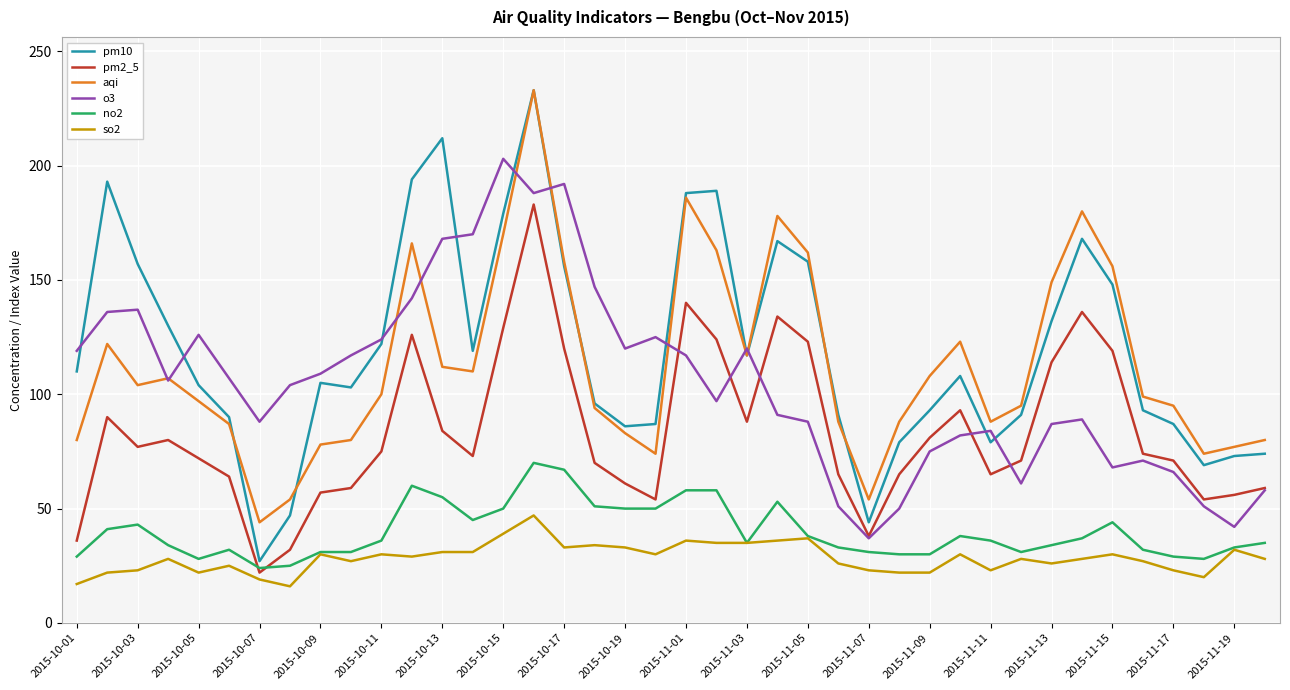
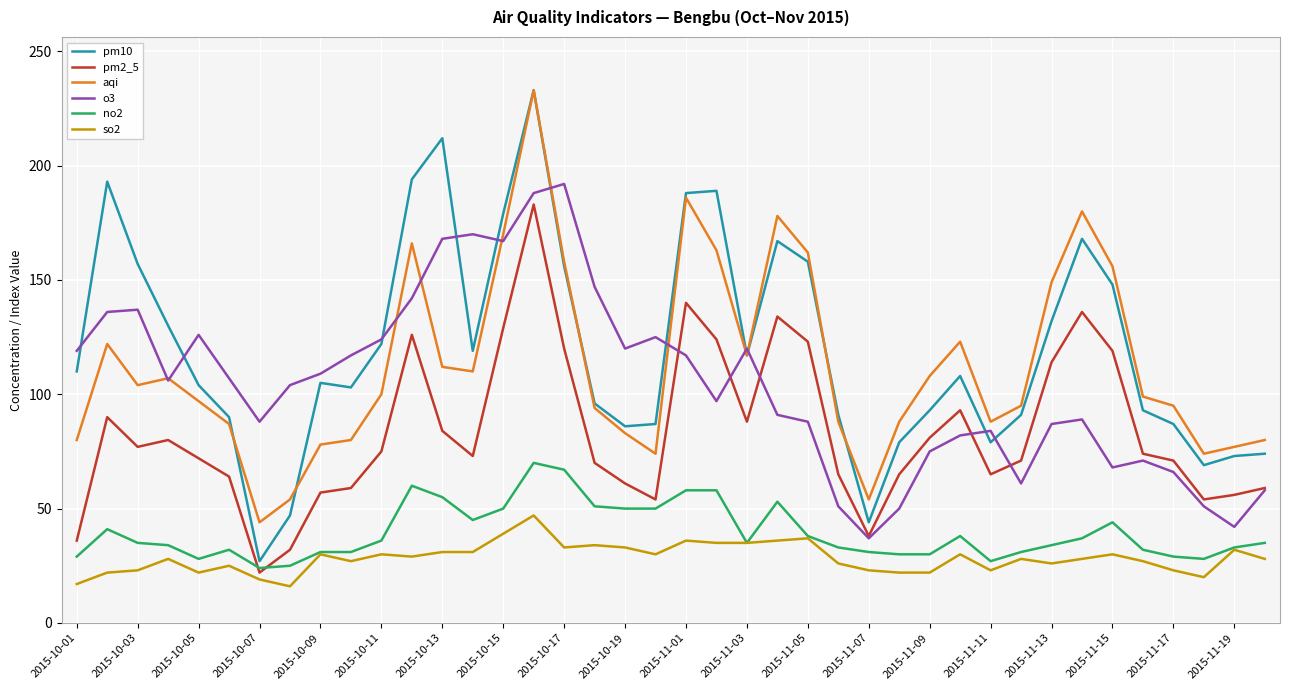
no2, 2015-10-03: 43 -> 35
o3, 2015-10-15: 203 -> 167
no2, 2015-11-11: 36 -> 27
